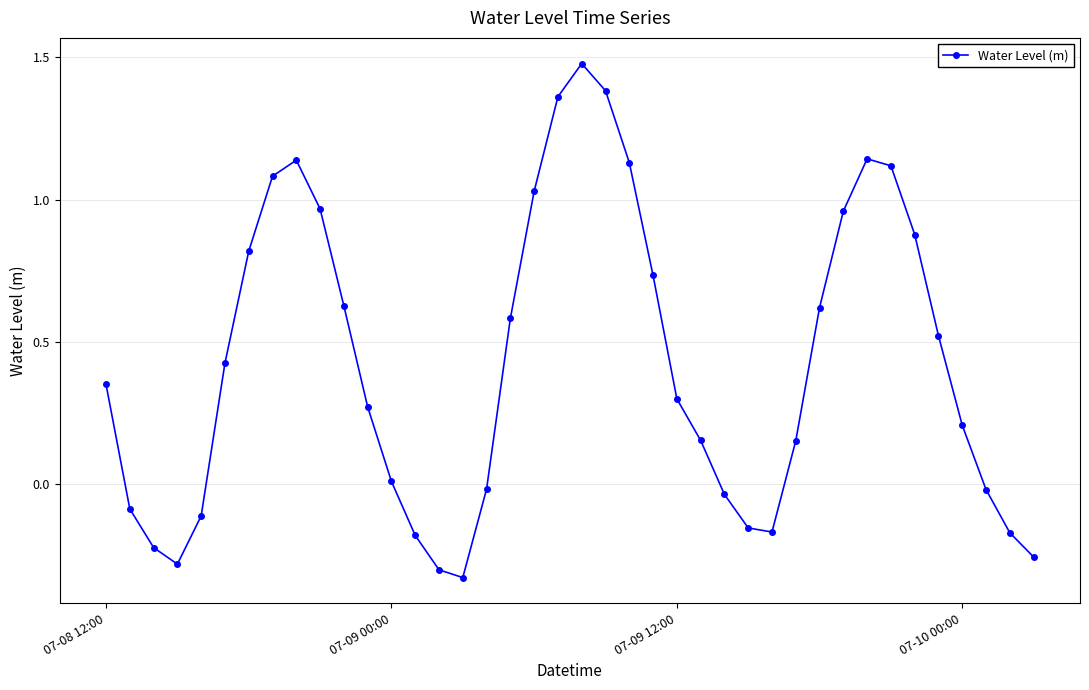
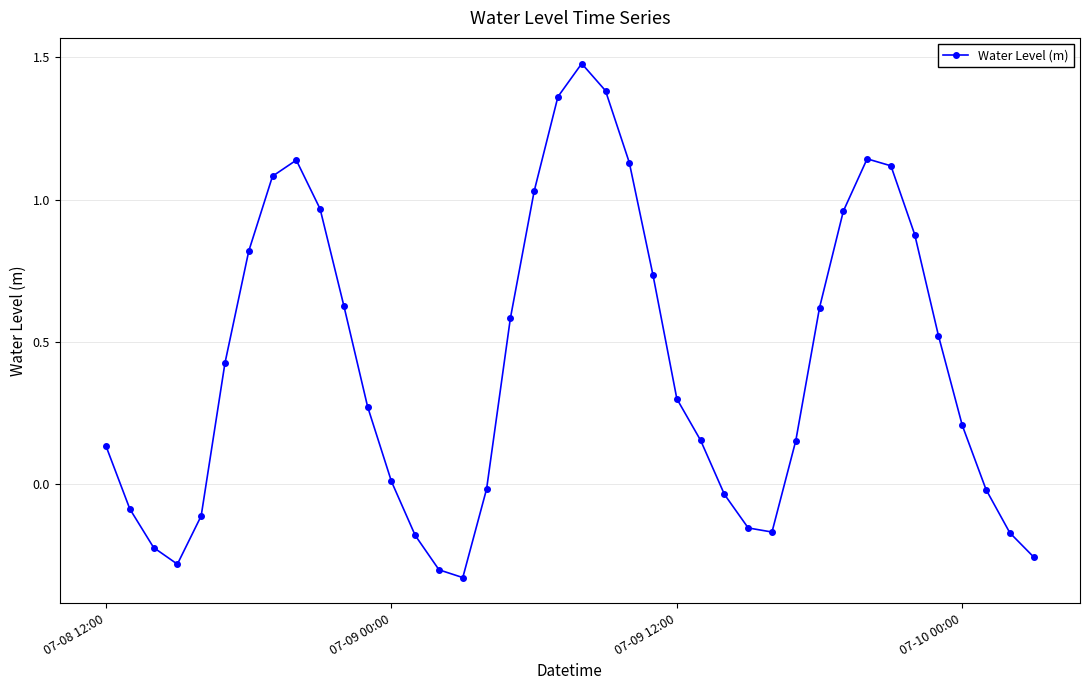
07-08 12:00: 0.35 -> 0.13
